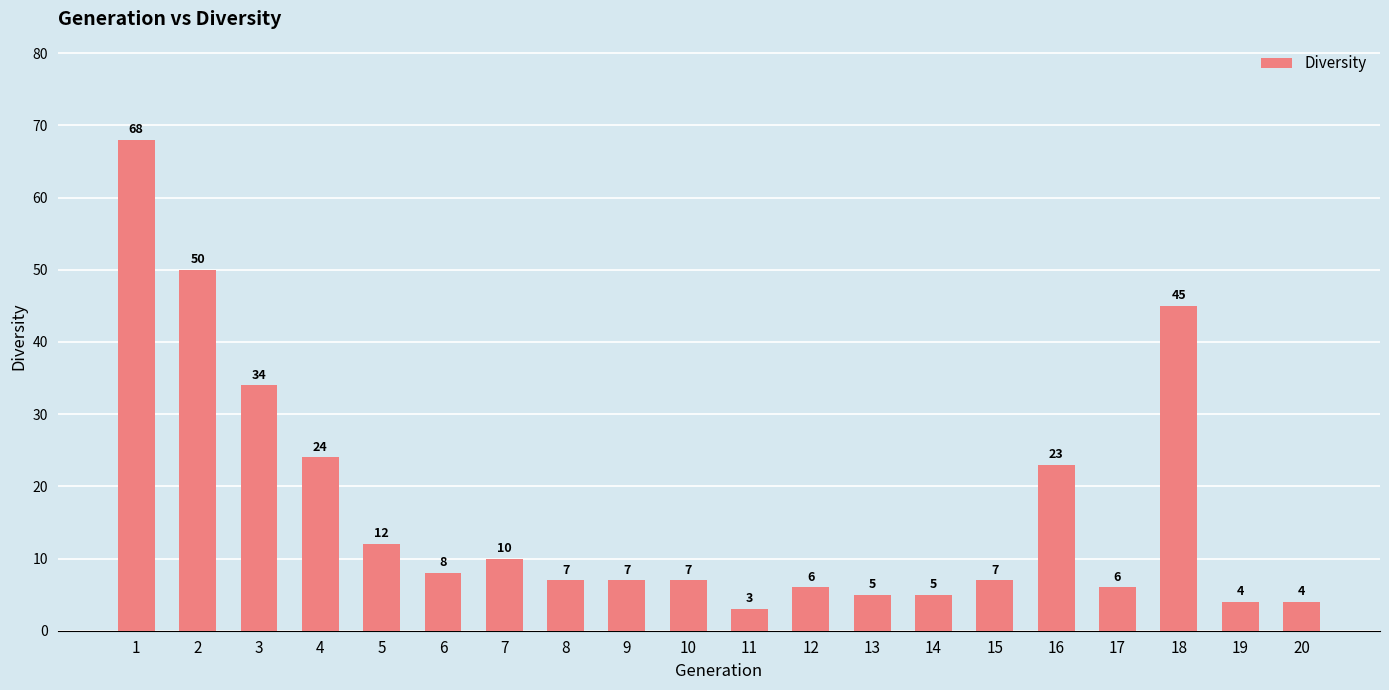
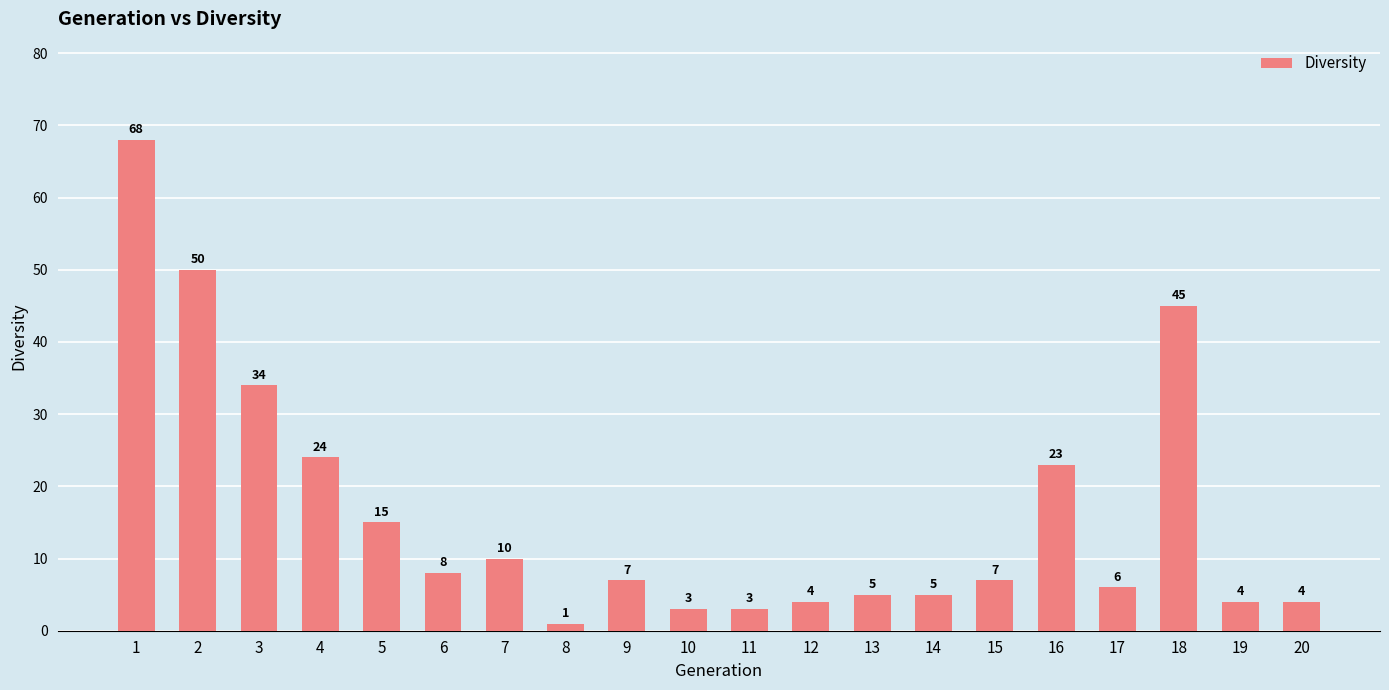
5: 12 -> 15
8: 7 -> 1
10: 7 -> 3
12: 6 -> 4
